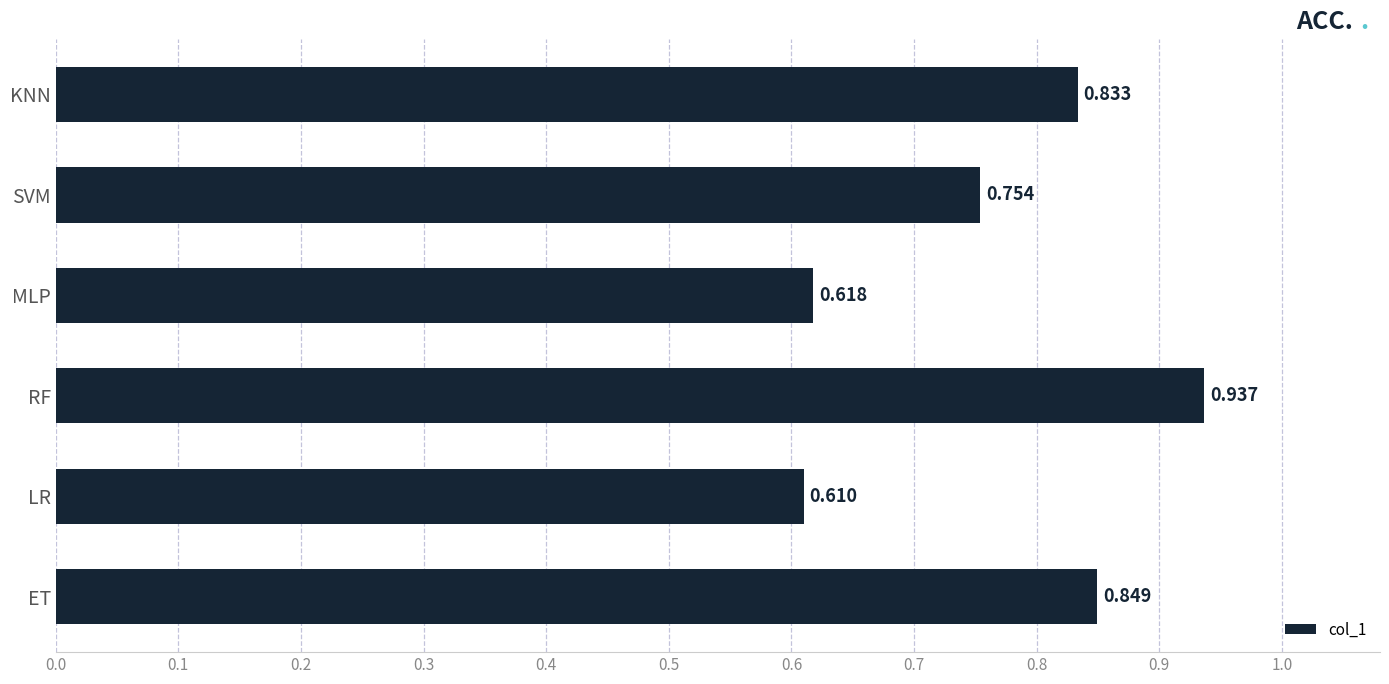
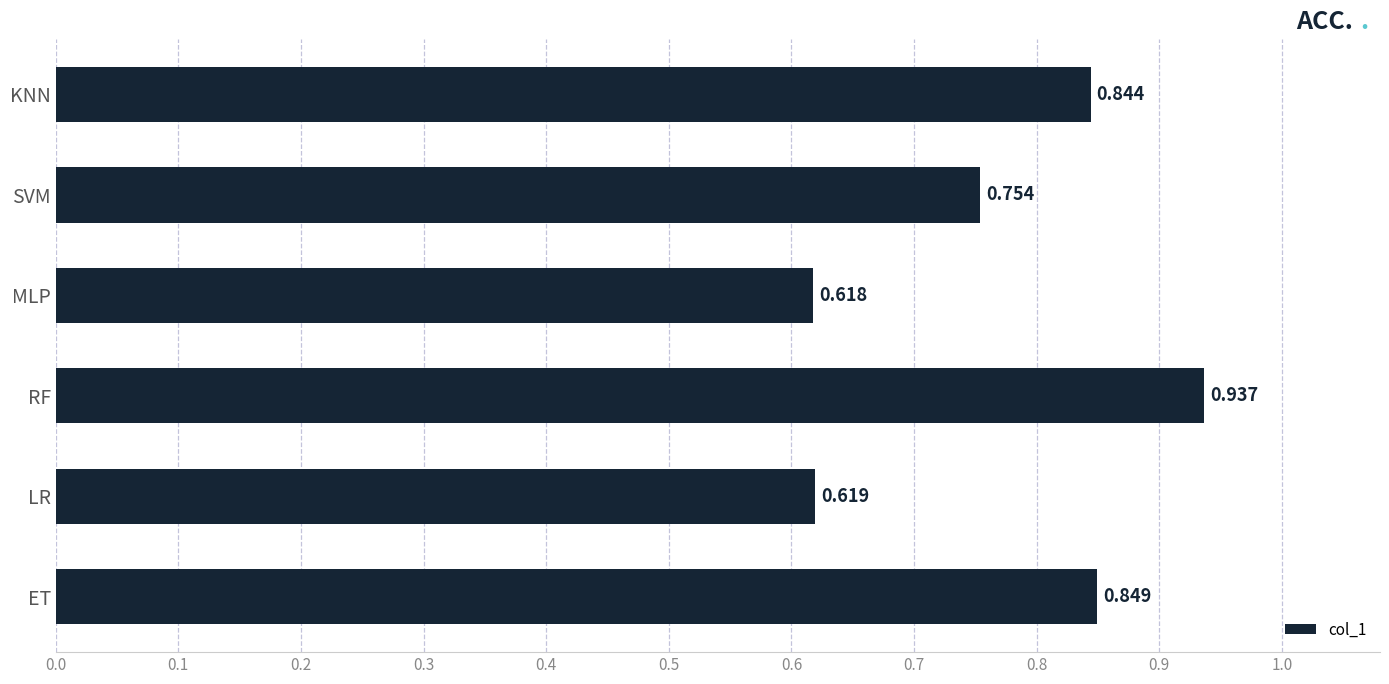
KNN: 0.833 -> 0.844
LR: 0.610 -> 0.619
